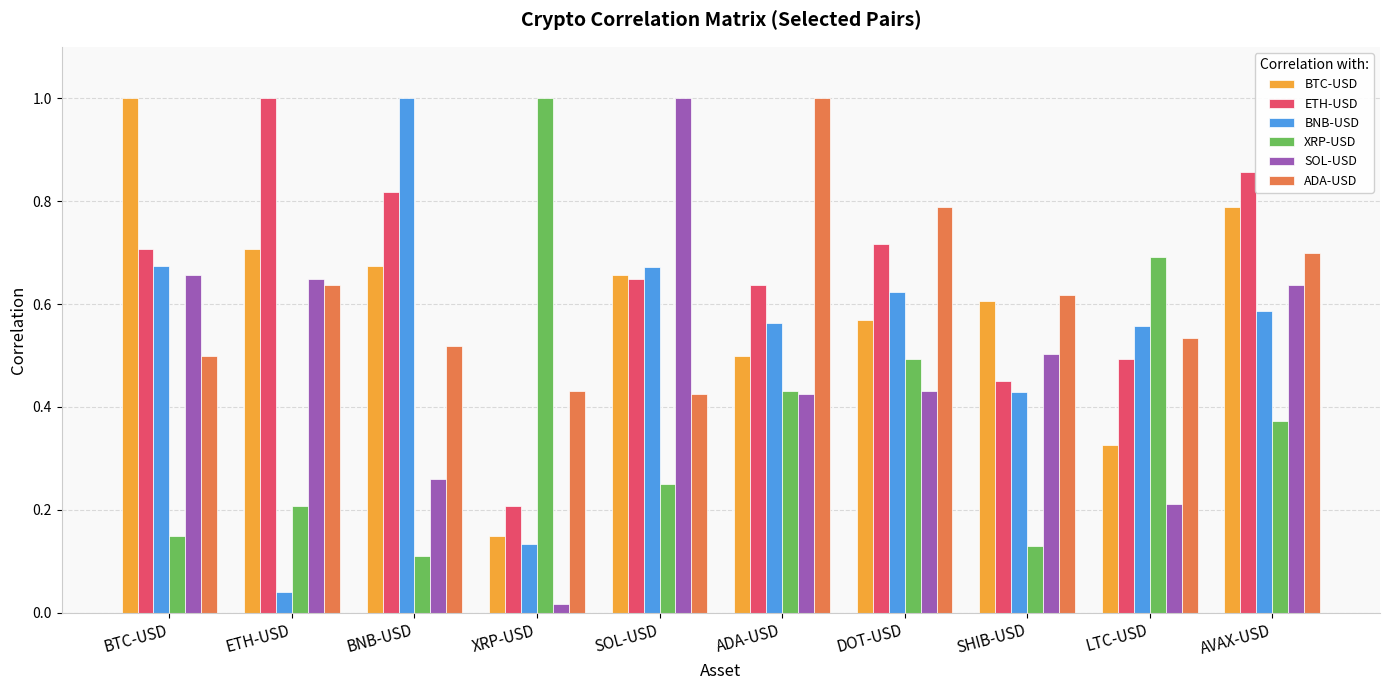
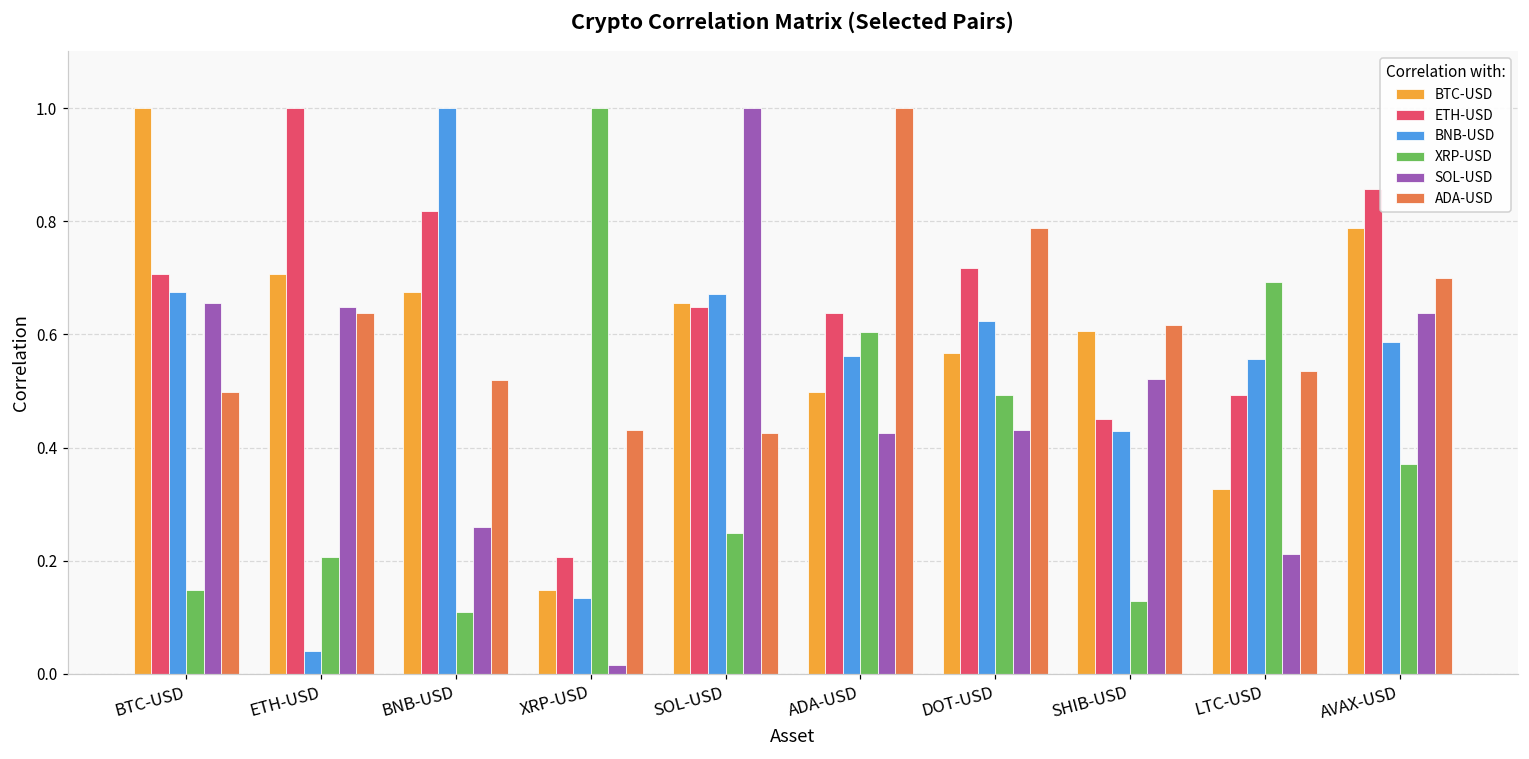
XRP-USD, ADA-USD: 0.43 -> 0.60
SOL-USD, SHIB-USD: 0.50 -> 0.52
